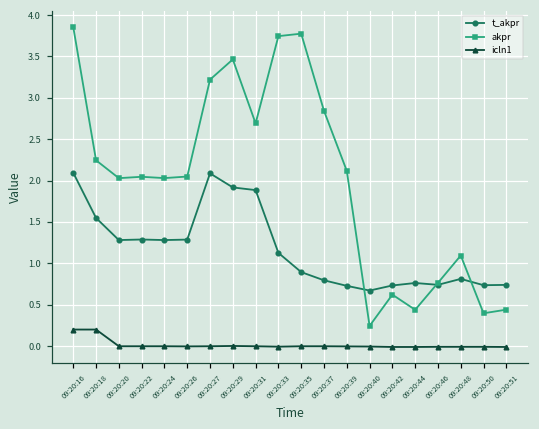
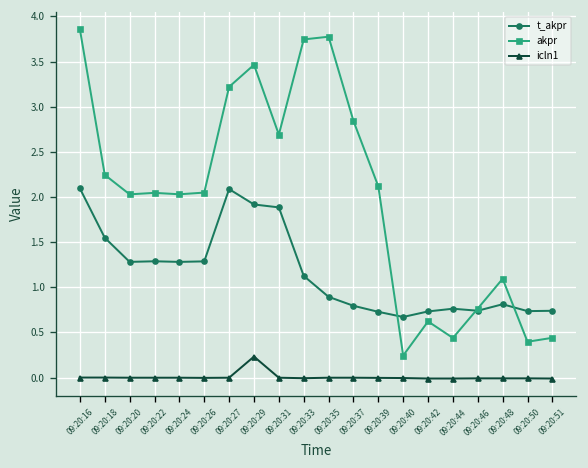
icln1, 09:20:16: 0.2 -> 0.0
icln1, 09:20:18: 0.2 -> 0.0
icln1, 09:20:29: 0.0 -> 0.2
